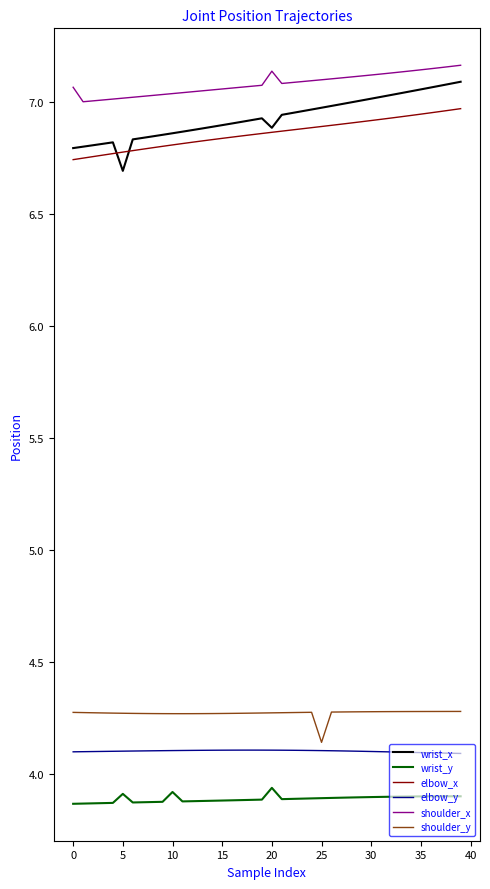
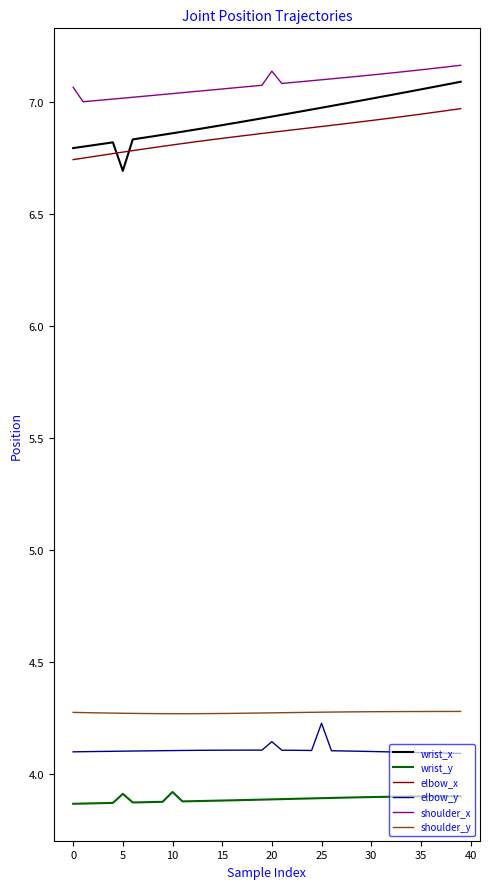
wrist_x, 20: 6.88 -> 6.93
wrist_y, 20: 3.94 -> 3.89
elbow_y, 20: 4.11 -> 4.15
elbow_y, 25: 4.11 -> 4.23
shoulder_y, 25: 4.14 -> 4.28
